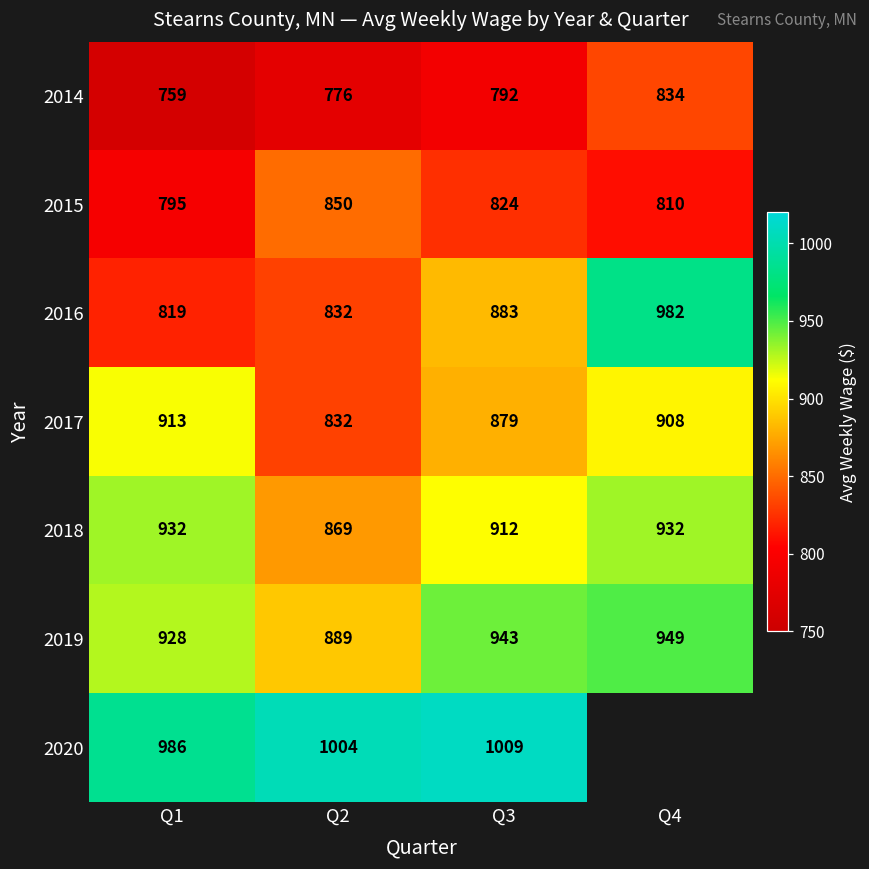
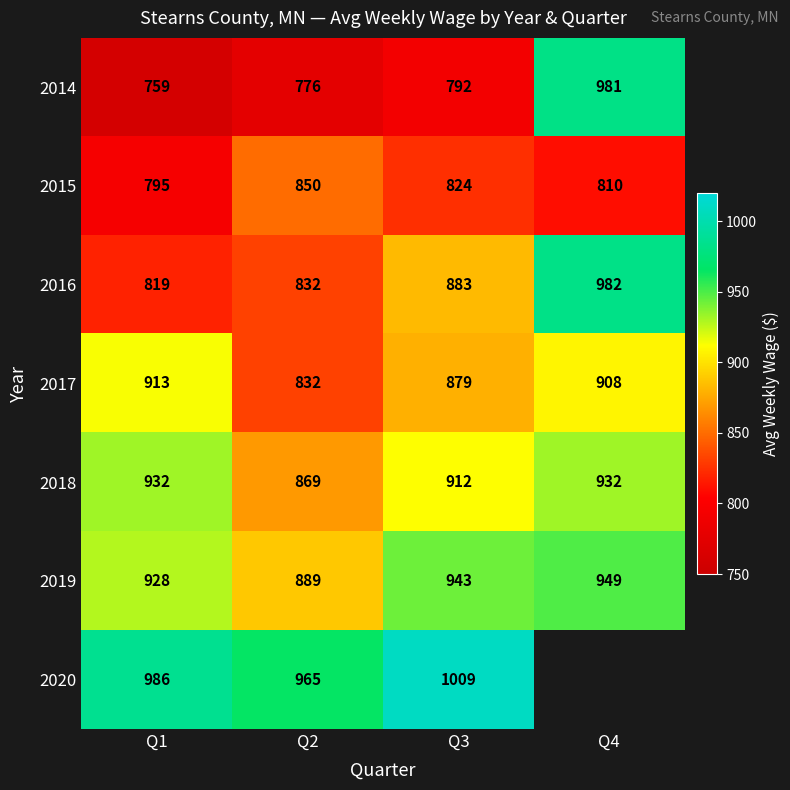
2014, Q4: 834 -> 981
2020, Q2: 1004 -> 965
